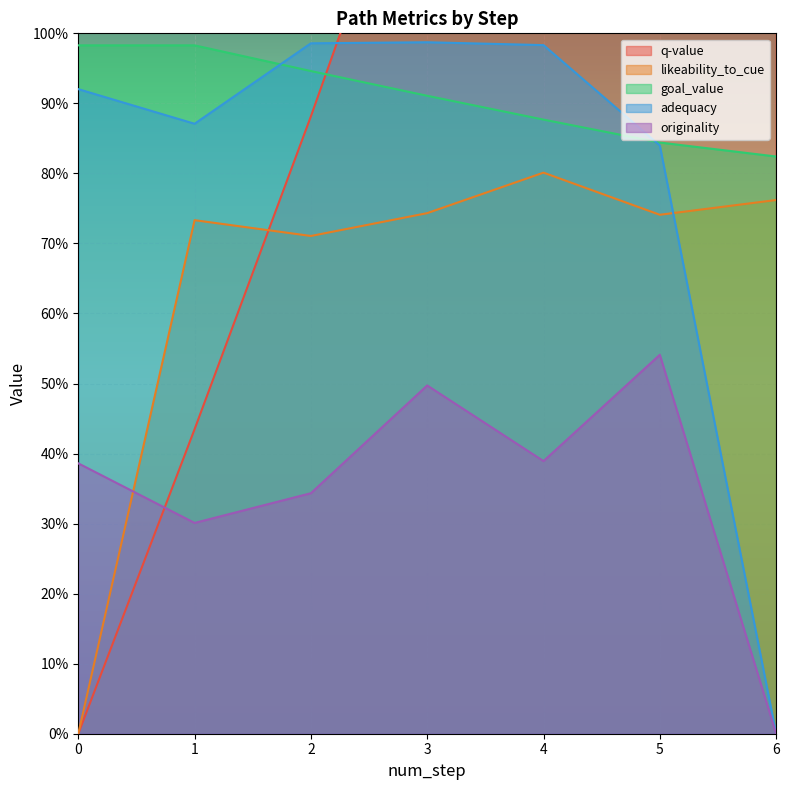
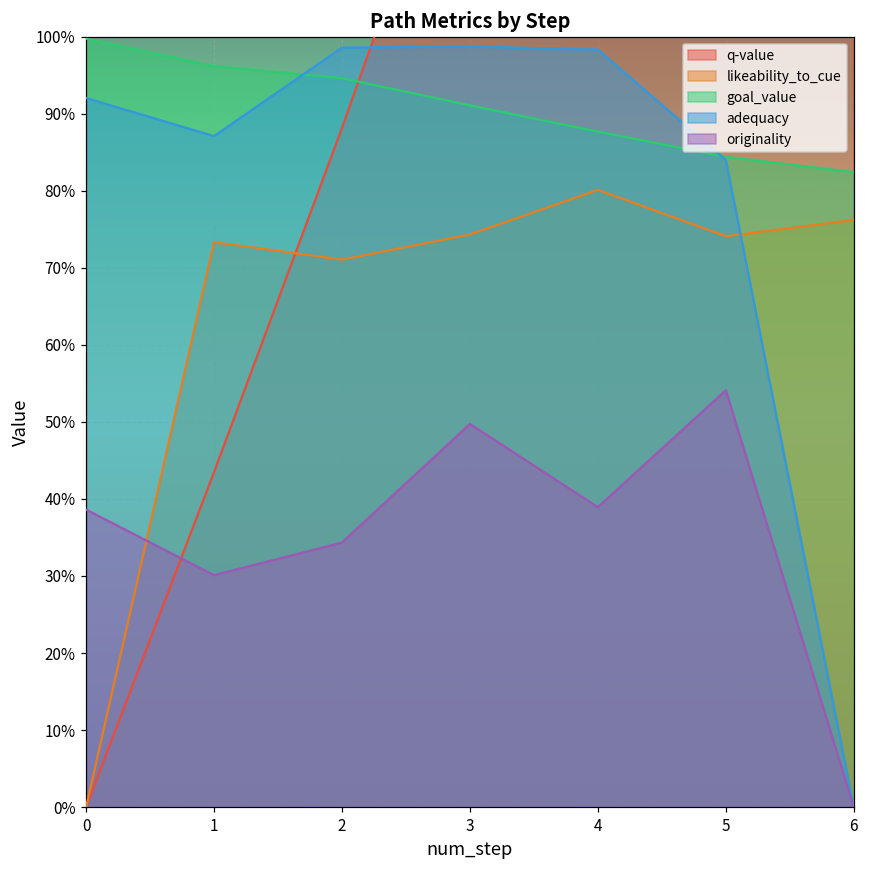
goal_value, 0: 98% -> 100%
goal_value, 1: 98% -> 96%
